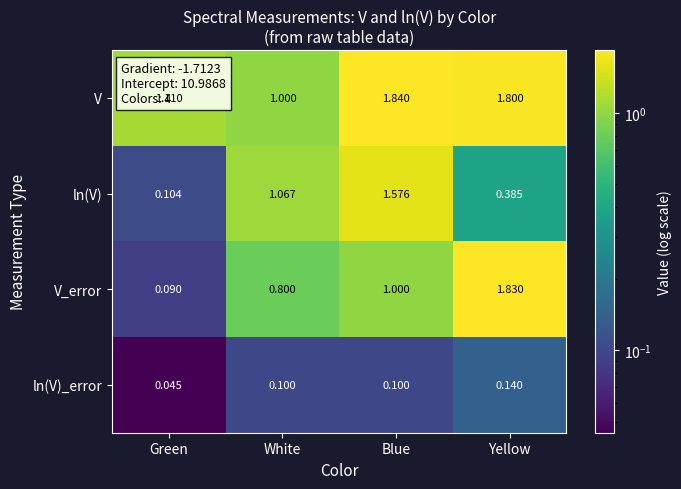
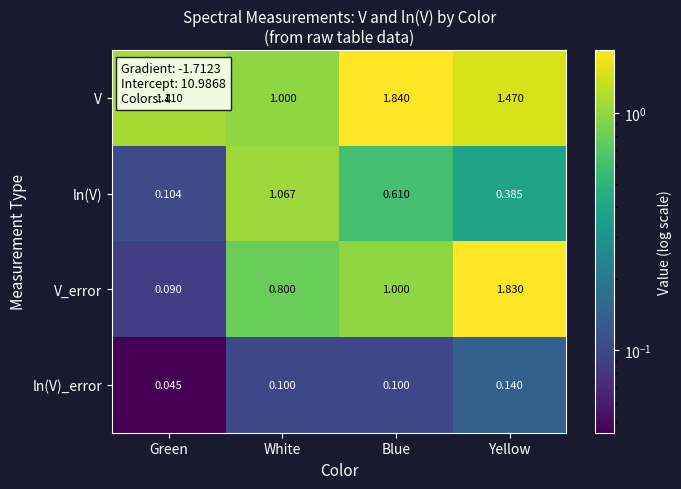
V, Yellow: 1.800 -> 1.470
ln(V), Blue: 1.576 -> 0.610
